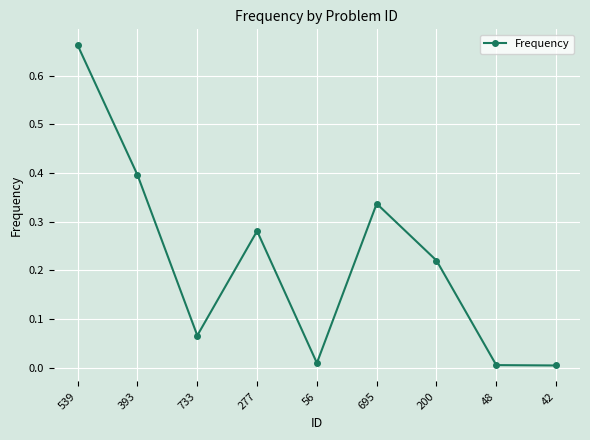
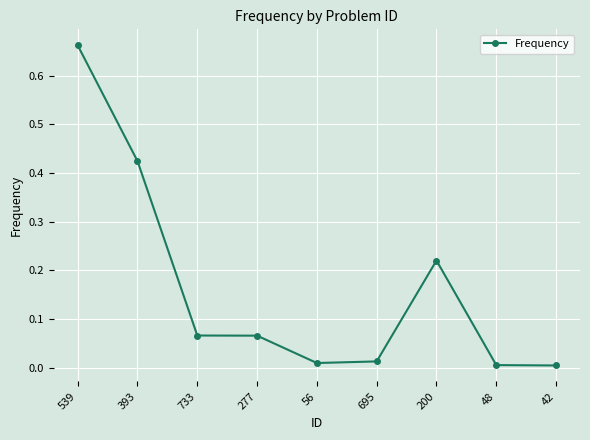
393: 0.40 -> 0.42
277: 0.28 -> 0.07
695: 0.34 -> 0.01
